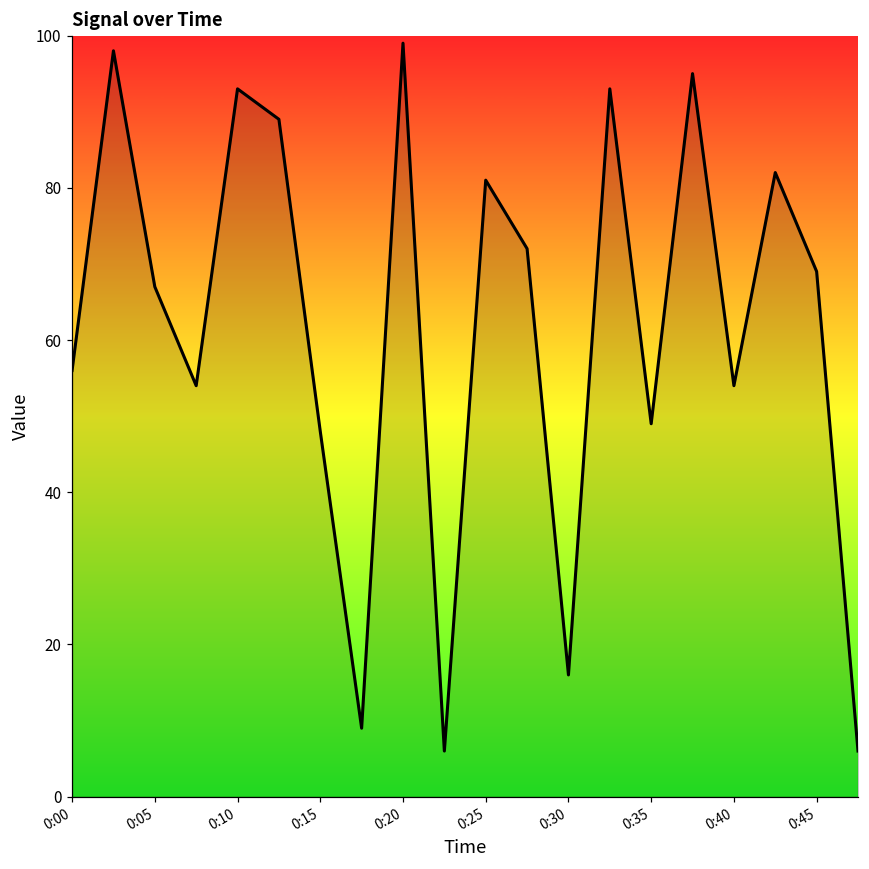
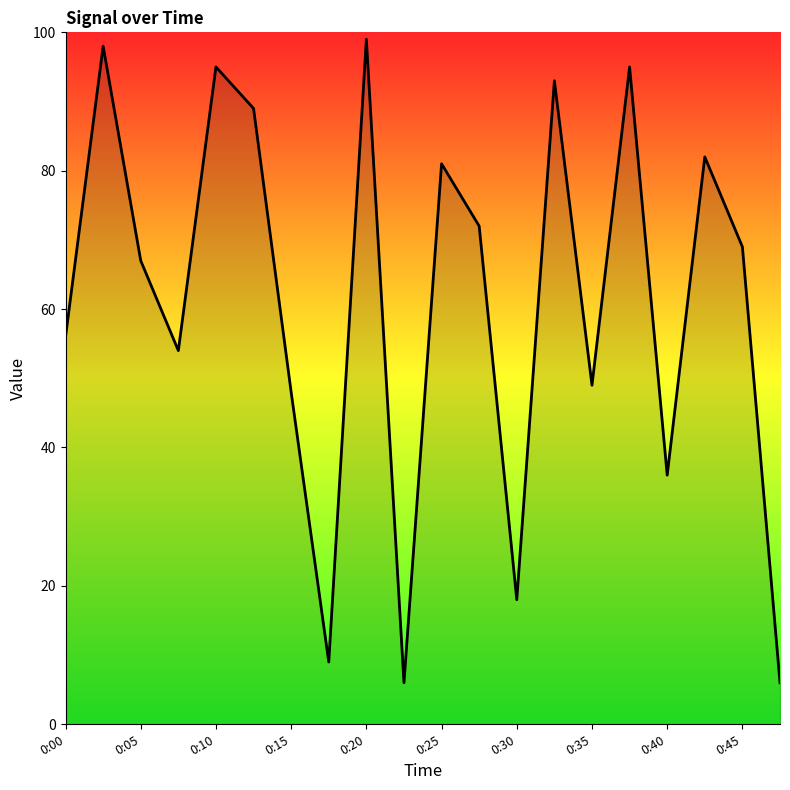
0:10: 93 -> 95
0:30: 16 -> 18
0:40: 54 -> 36
